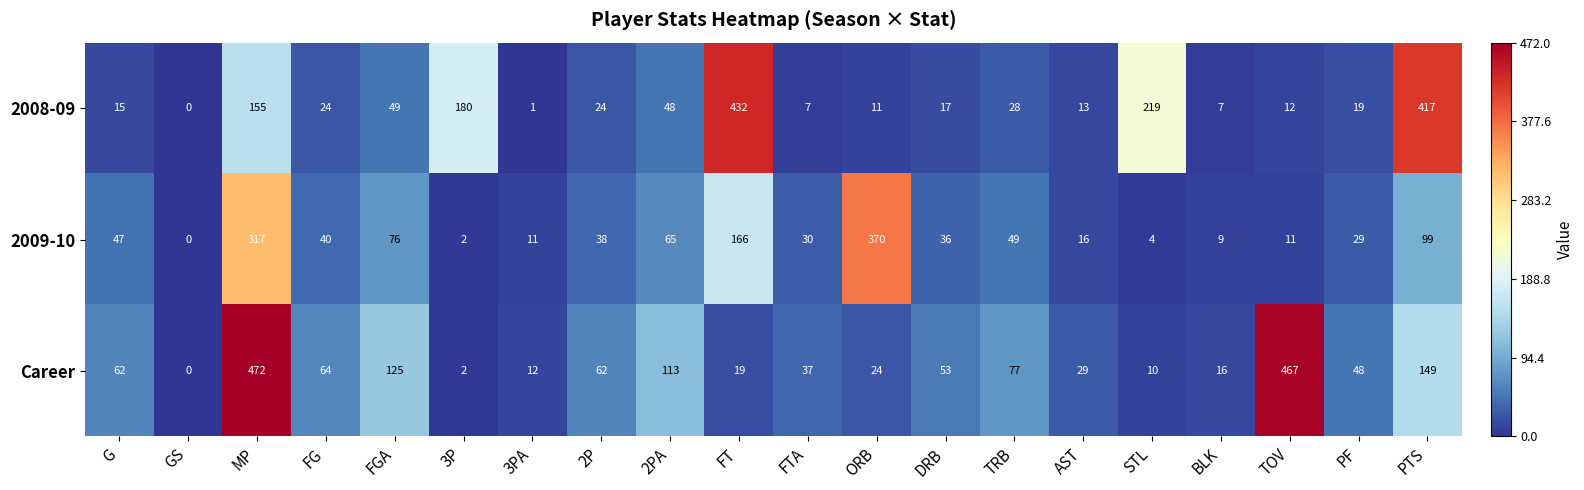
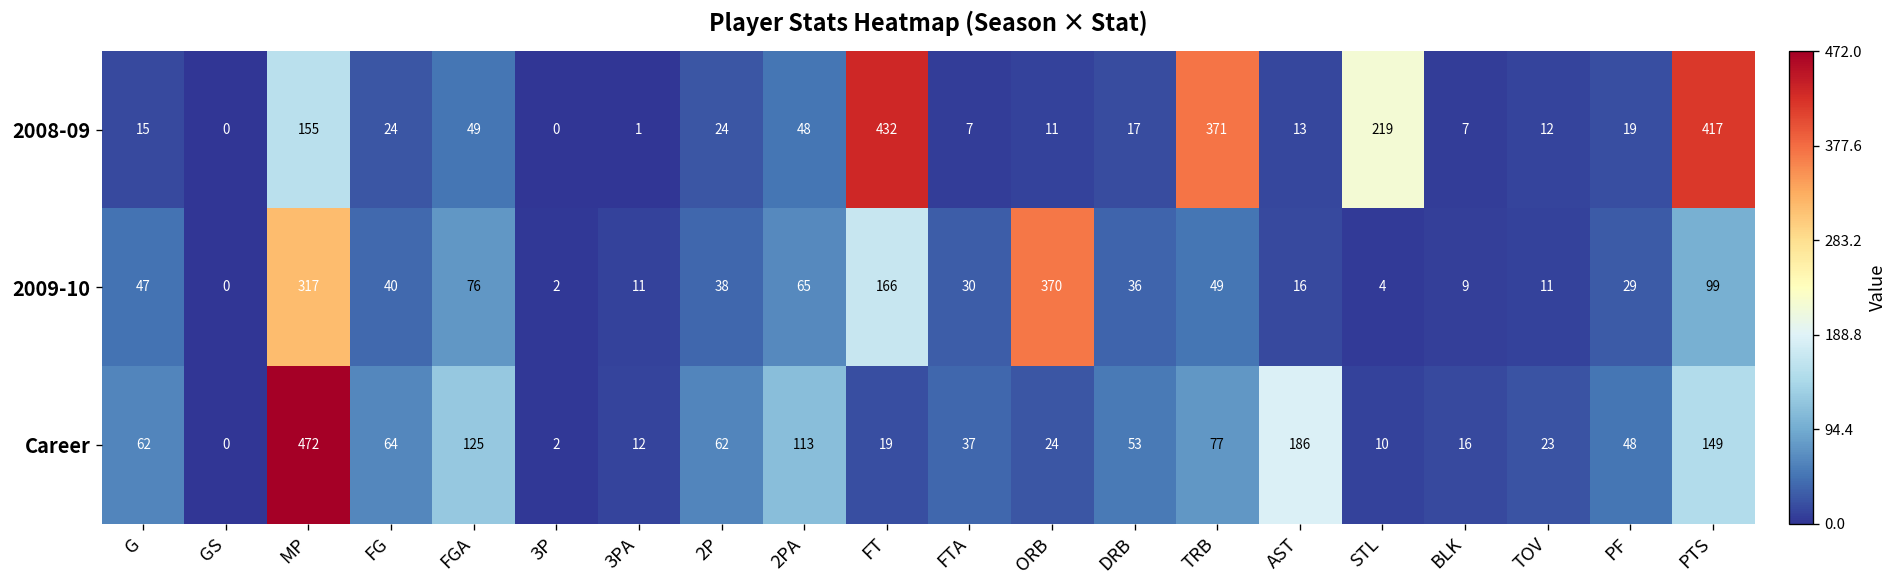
2008-09, 3P: 180 -> 0
2008-09, TRB: 28 -> 371
Career, AST: 29 -> 186
Career, TOV: 467 -> 23
